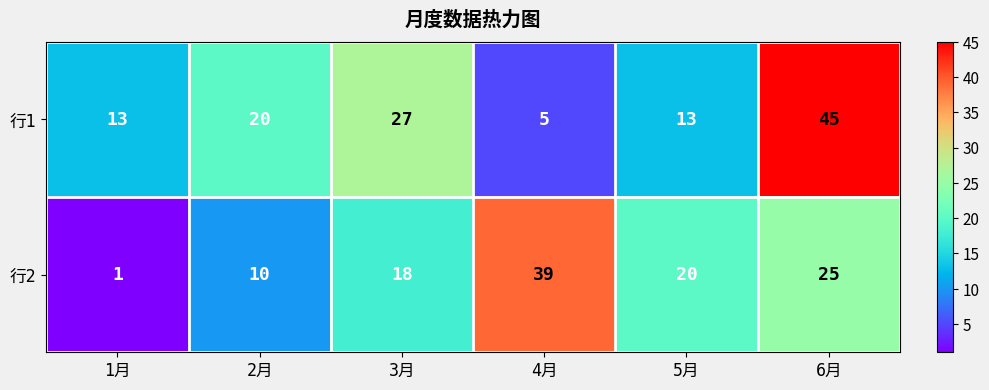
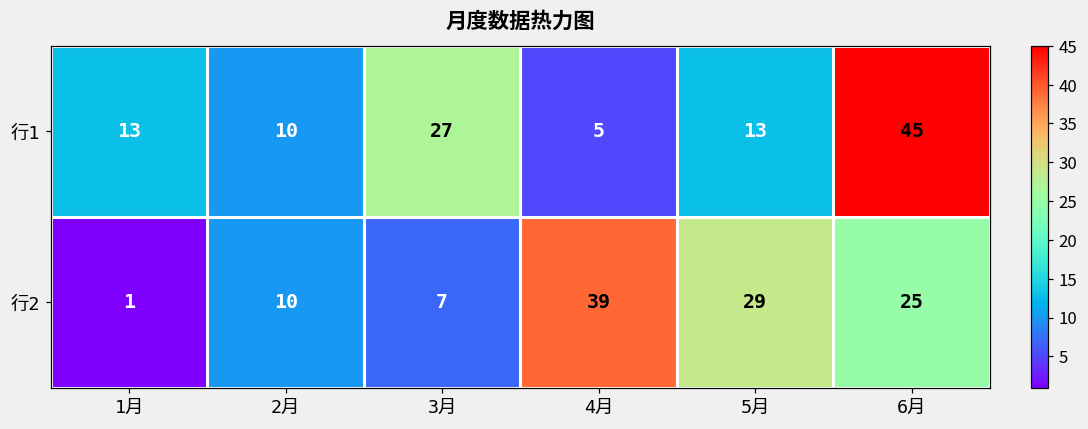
行1, 2月: 20 -> 10
行2, 3月: 18 -> 7
行2, 5月: 20 -> 29
